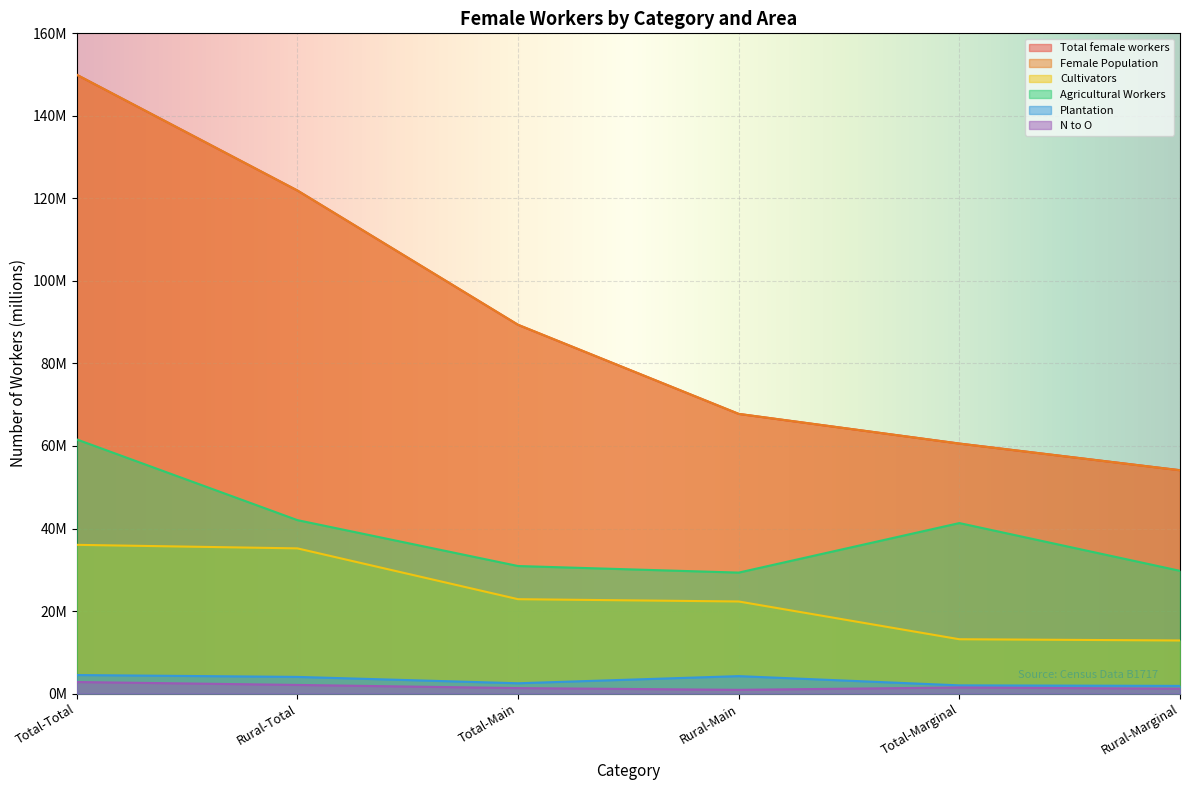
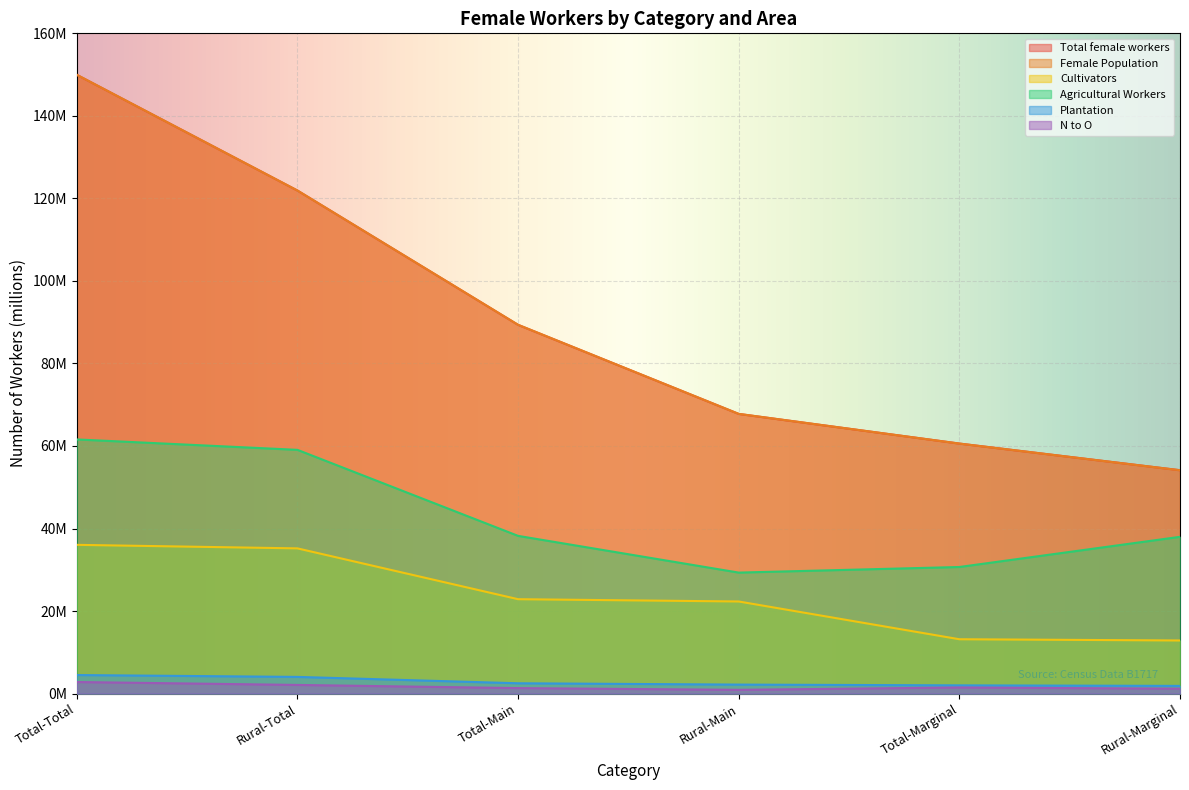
Agricultural Workers, Rural-Total: 42000000 -> 59000000
Agricultural Workers, Total-Main: 31000000 -> 38000000
Plantation, Rural-Main: 4000000 -> 2000000
Agricultural Workers, Total-Marginal: 41000000 -> 31000000
Agricultural Workers, Rural-Marginal: 30000000 -> 38000000
